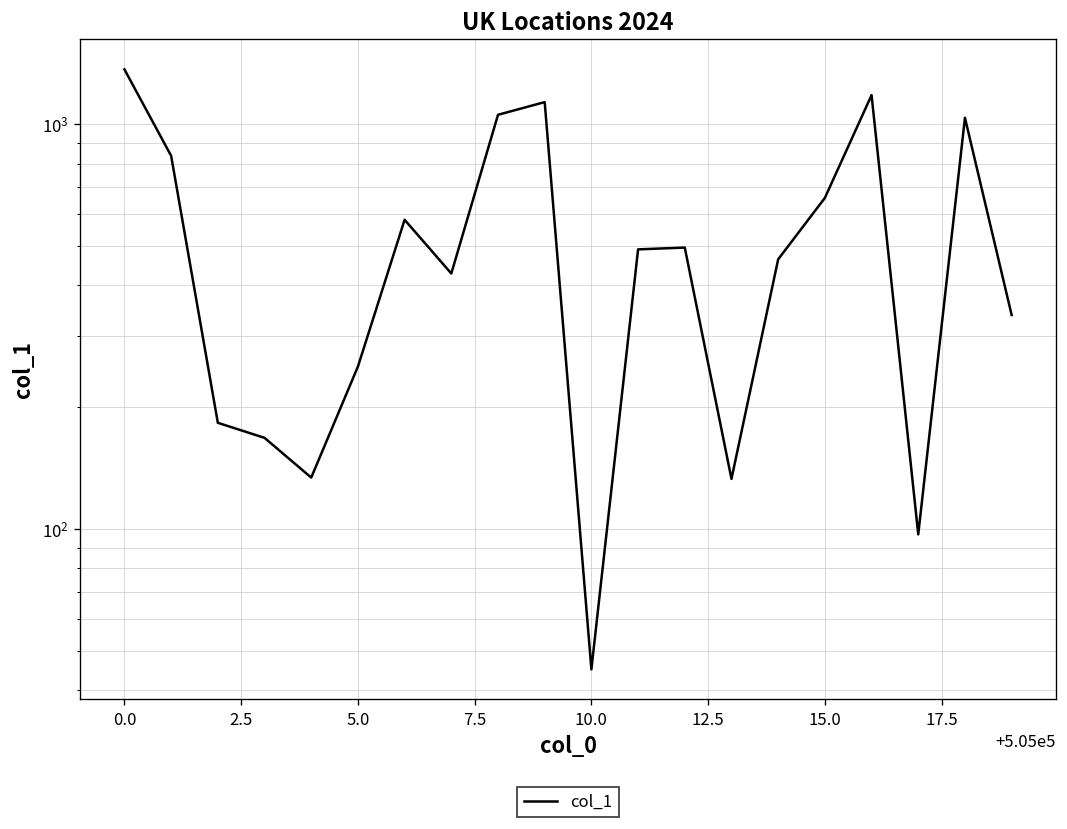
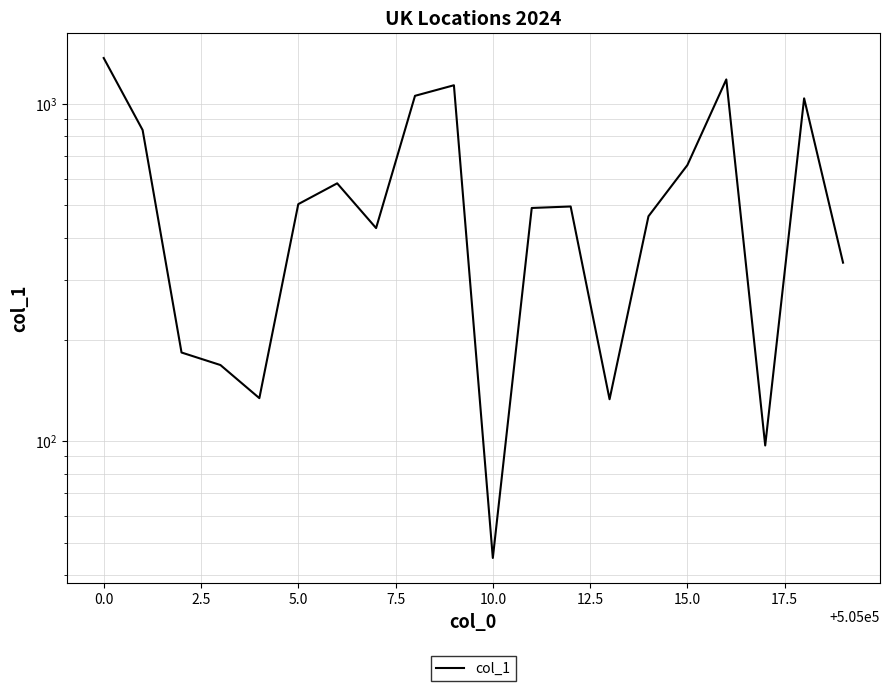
5.0: 250 -> 500
